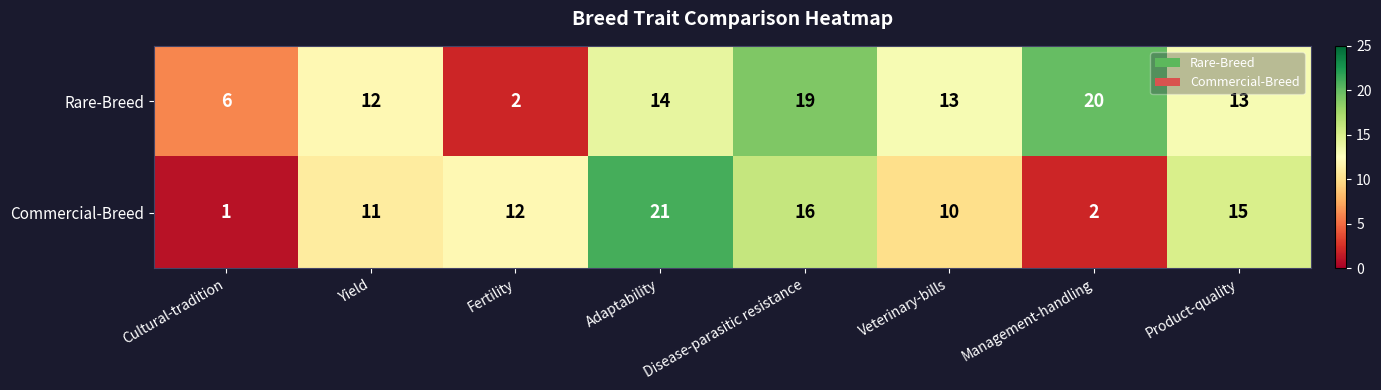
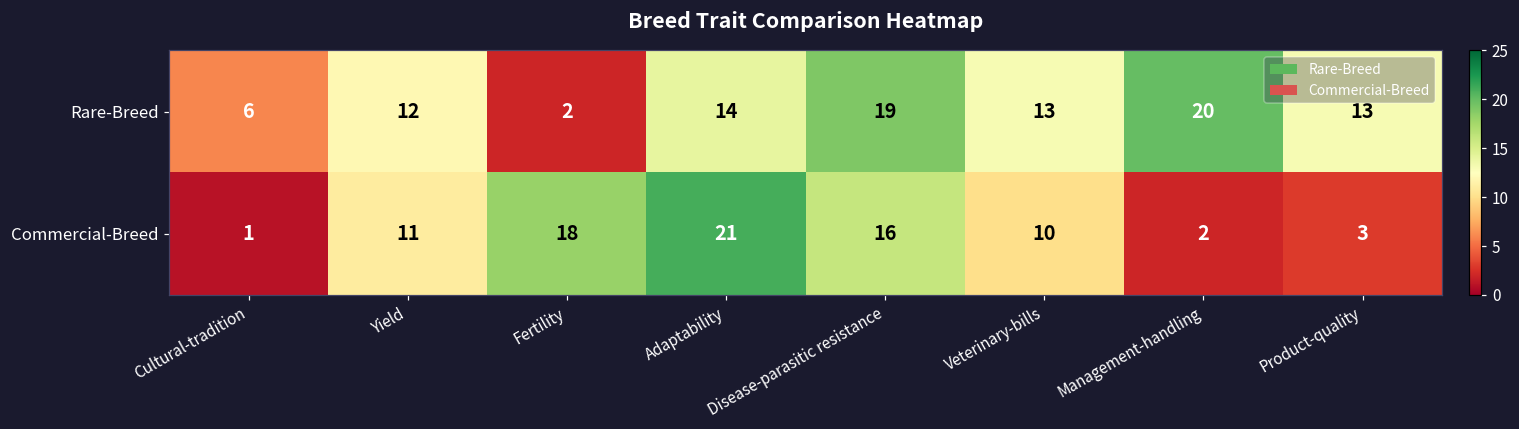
Commercial-Breed, Fertility: 12 -> 18
Commercial-Breed, Product-quality: 15 -> 3
